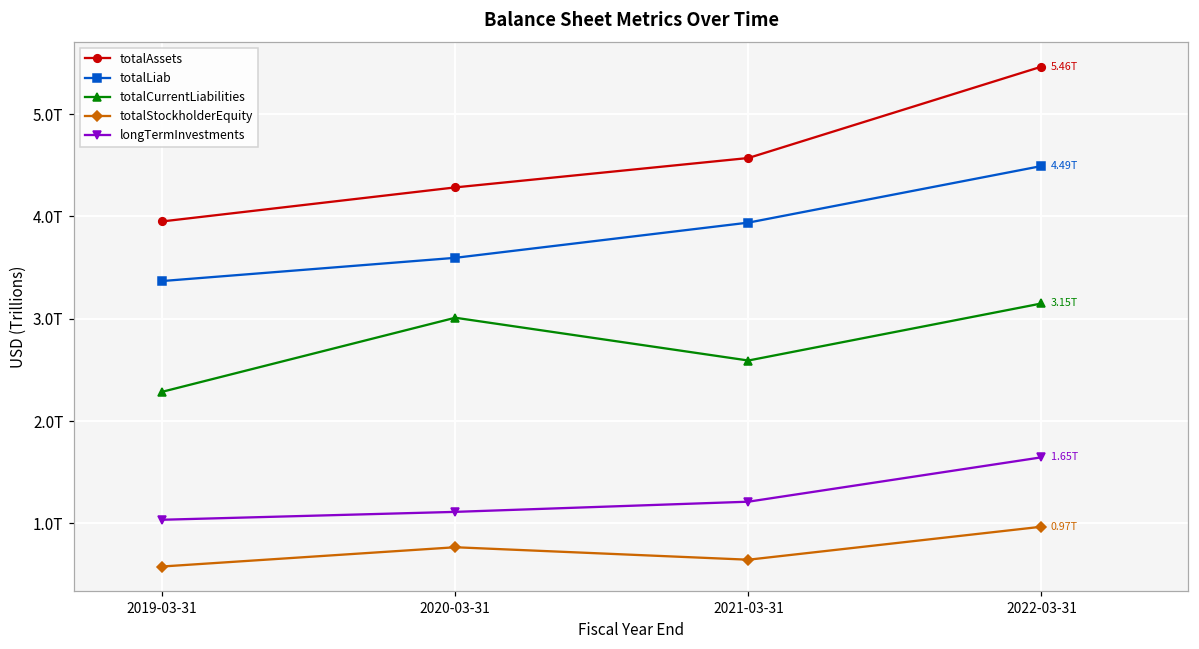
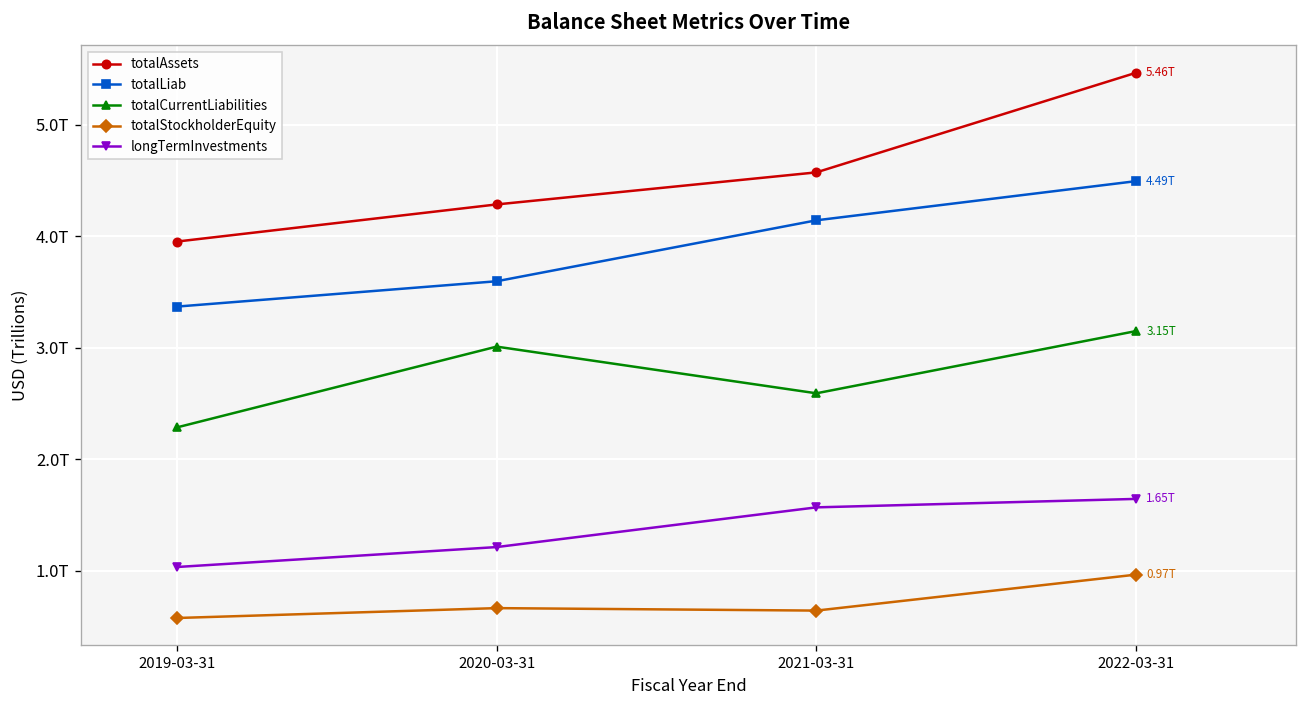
totalStockholderEquity, 2020-03-31: 0.8T -> 0.7T
longTermInvestments, 2020-03-31: 1.1T -> 1.2T
totalLiab, 2021-03-31: 3.9T -> 4.1T
longTermInvestments, 2021-03-31: 1.2T -> 1.6T
